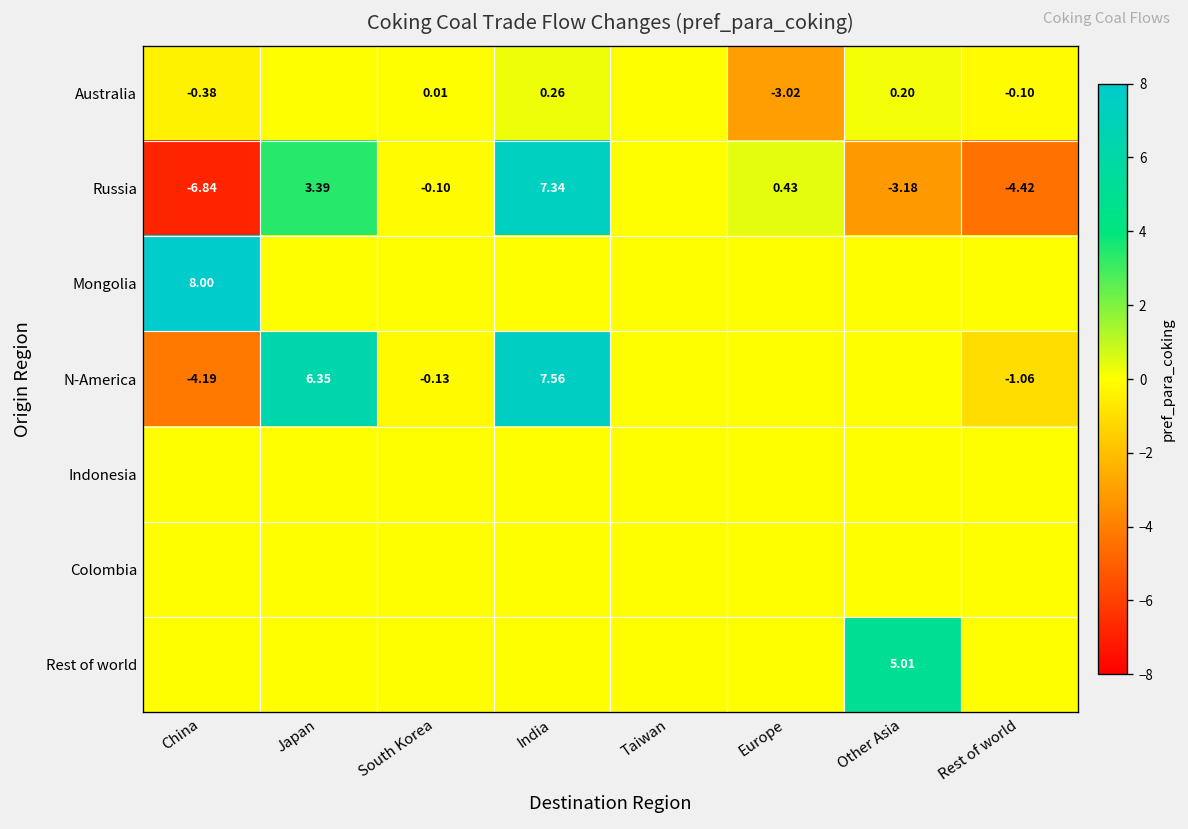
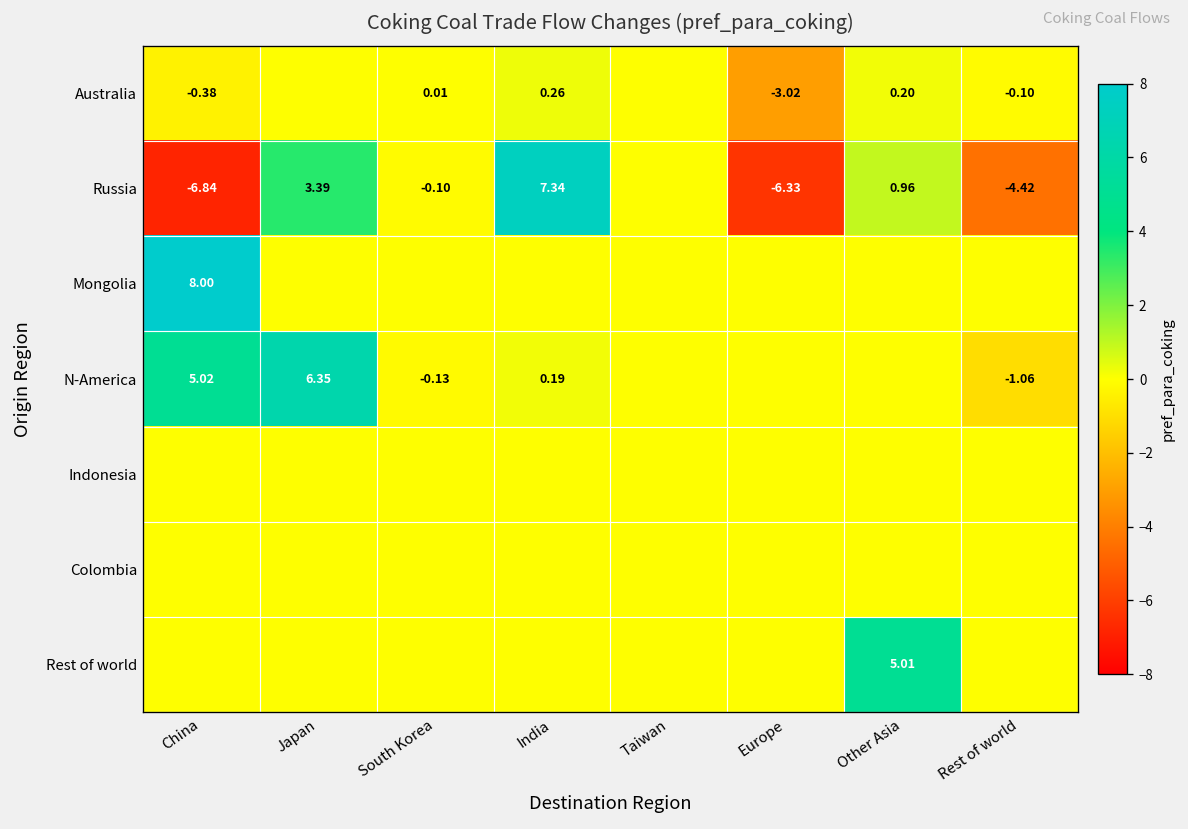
Russia, Europe: 0.43 -> -6.33
Russia, Other Asia: -3.18 -> 0.96
N-America, China: -4.19 -> 5.02
N-America, India: 7.56 -> 0.19
